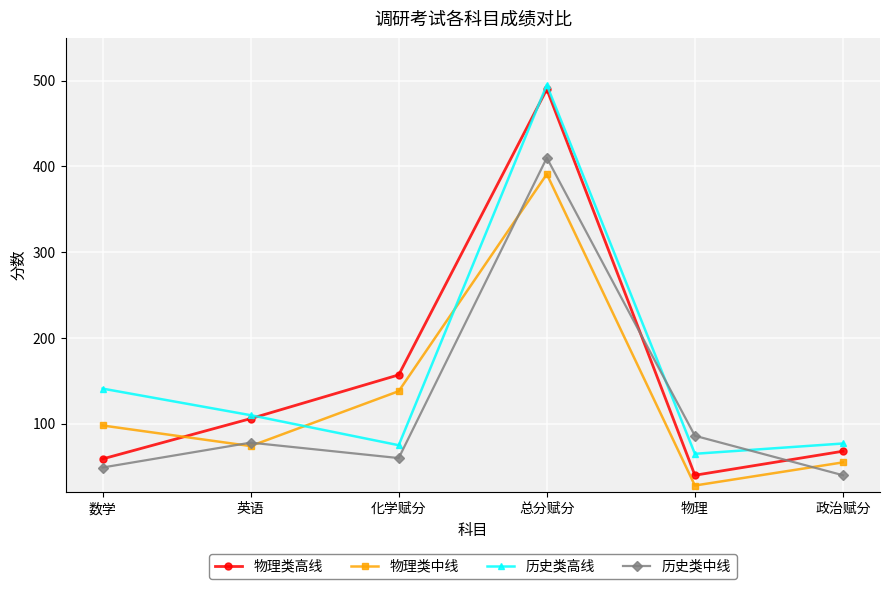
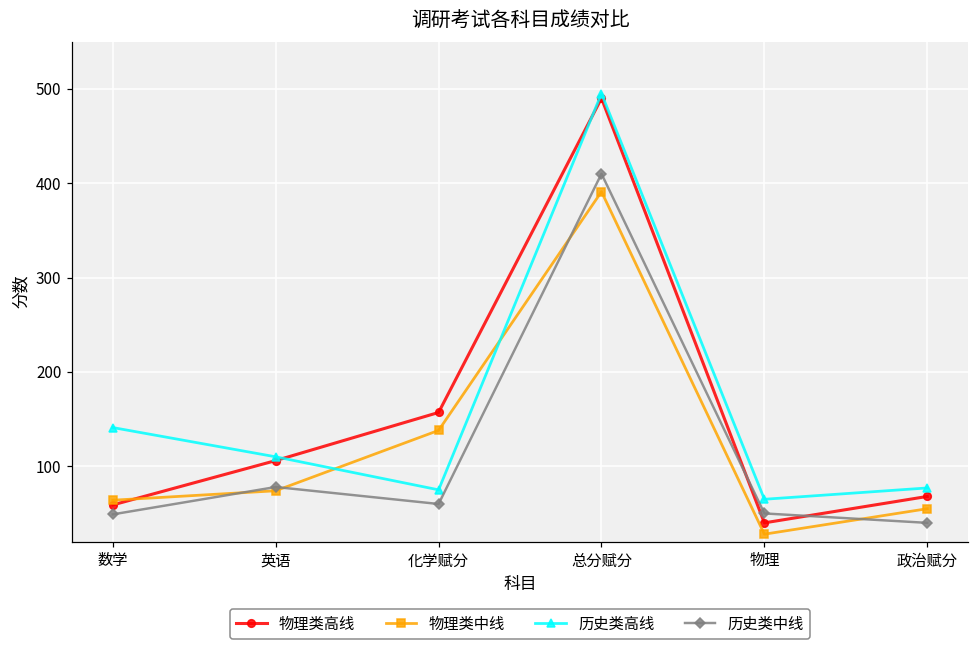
物理类中线, 数学: 100 -> 60
历史类中线, 物理: 90 -> 50
